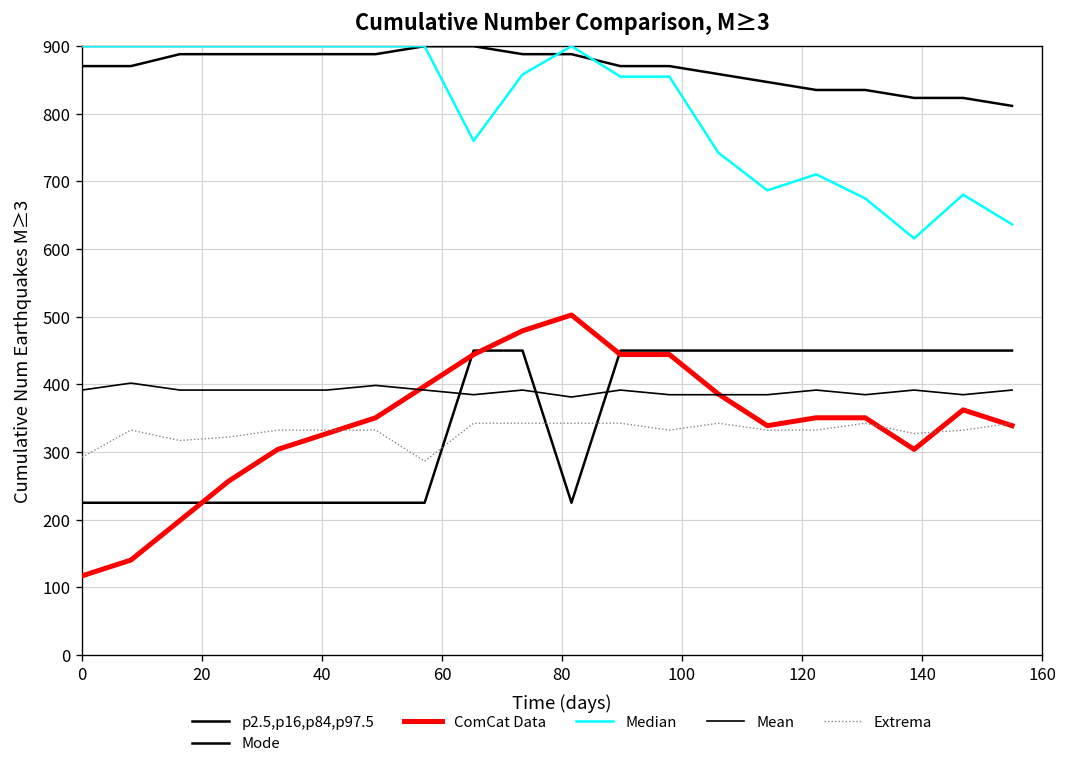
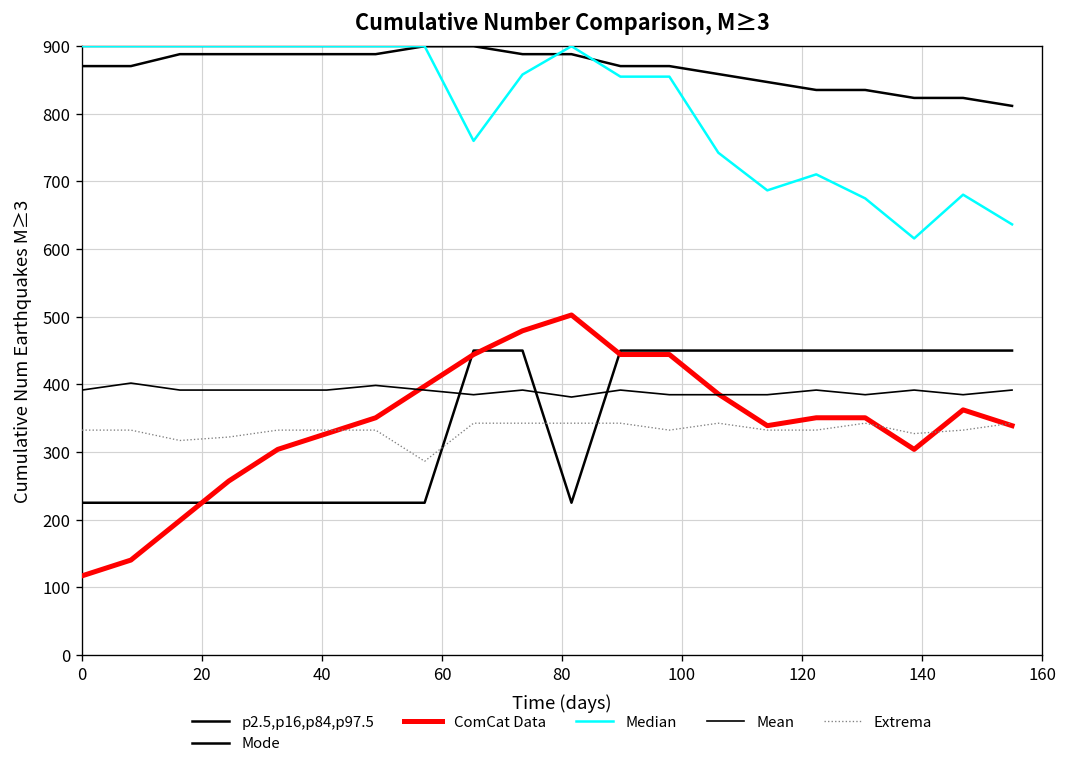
Extrema, 0: 290 -> 330
